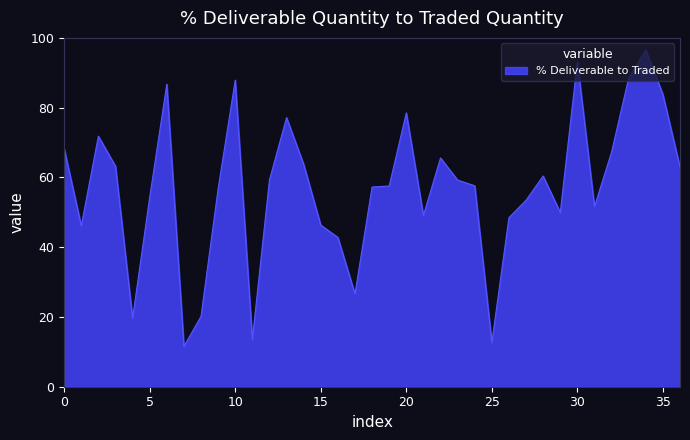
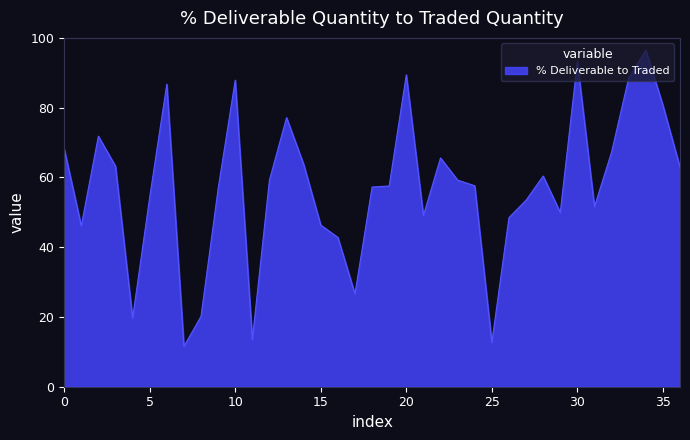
20: 79 -> 89
35: 84 -> 81
